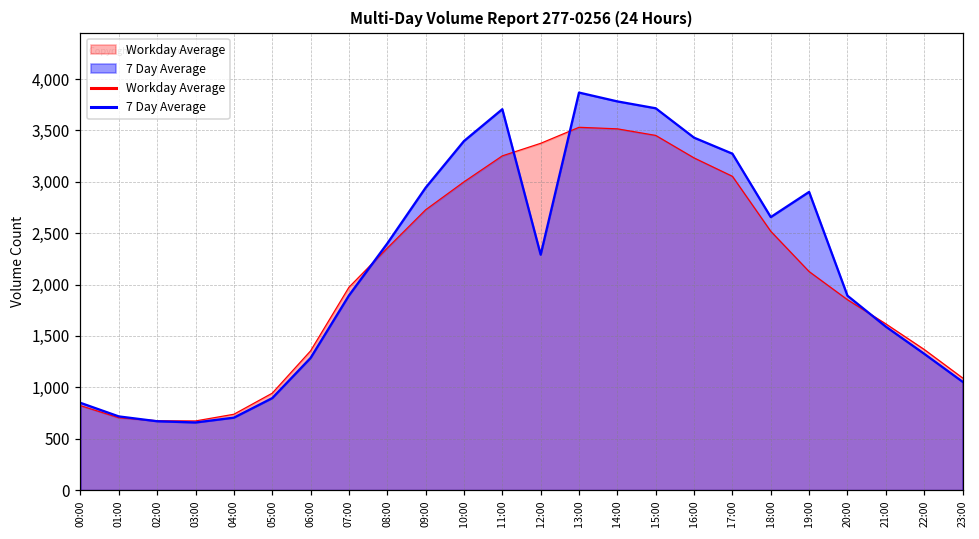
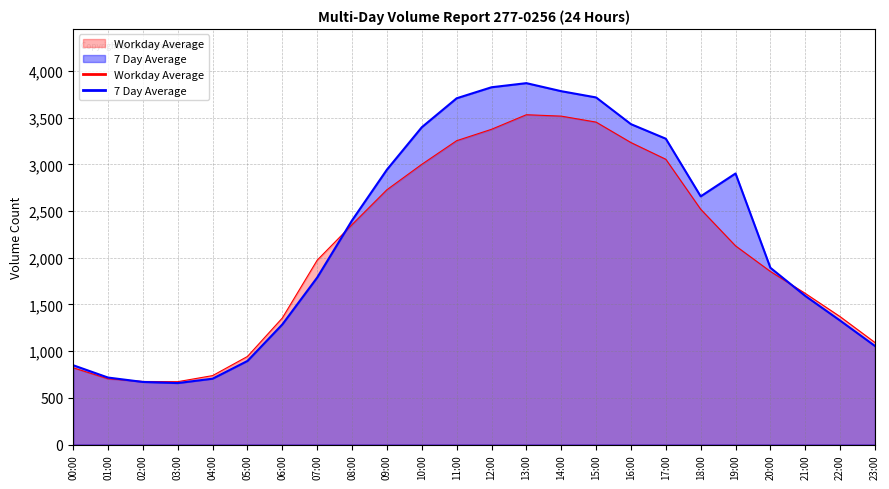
7 Day Average, 07:00: 1,900 -> 1,800
7 Day Average, 12:00: 2,300 -> 3,800
